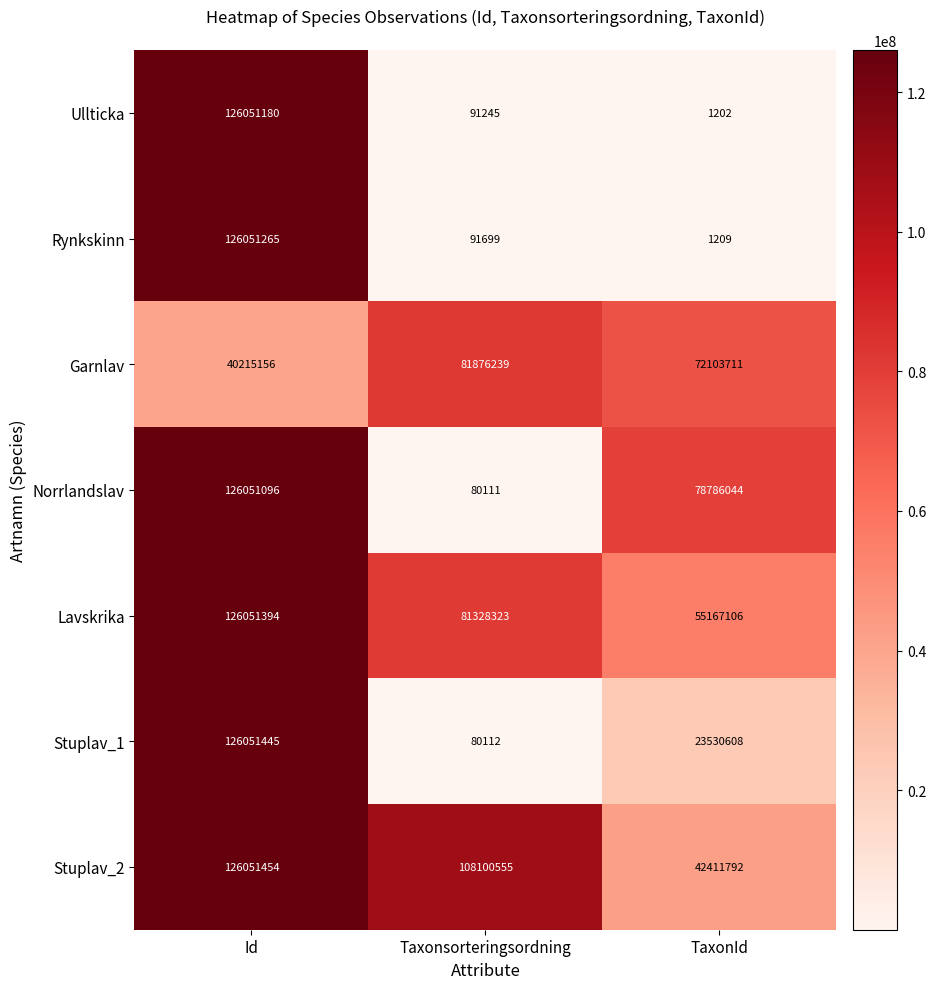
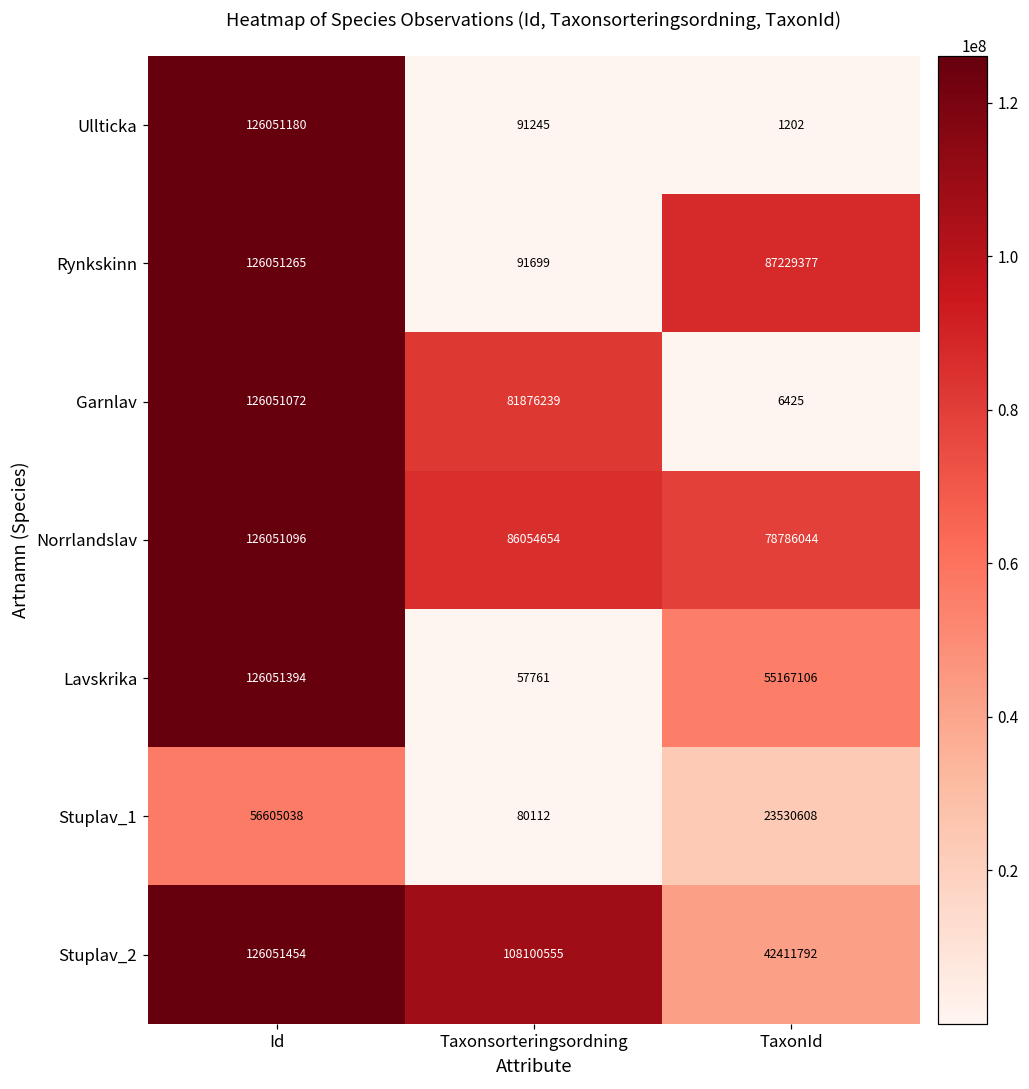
Rynkskinn, TaxonId: 1209 -> 87229377
Garnlav, Id: 40215156 -> 126051072
Garnlav, TaxonId: 72103711 -> 6425
Norrlandslav, Taxonsorteringsordning: 80111 -> 86054654
Lavskrika, Taxonsorteringsordning: 81328323 -> 57761
Stuplav_1, Id: 126051445 -> 56605038
